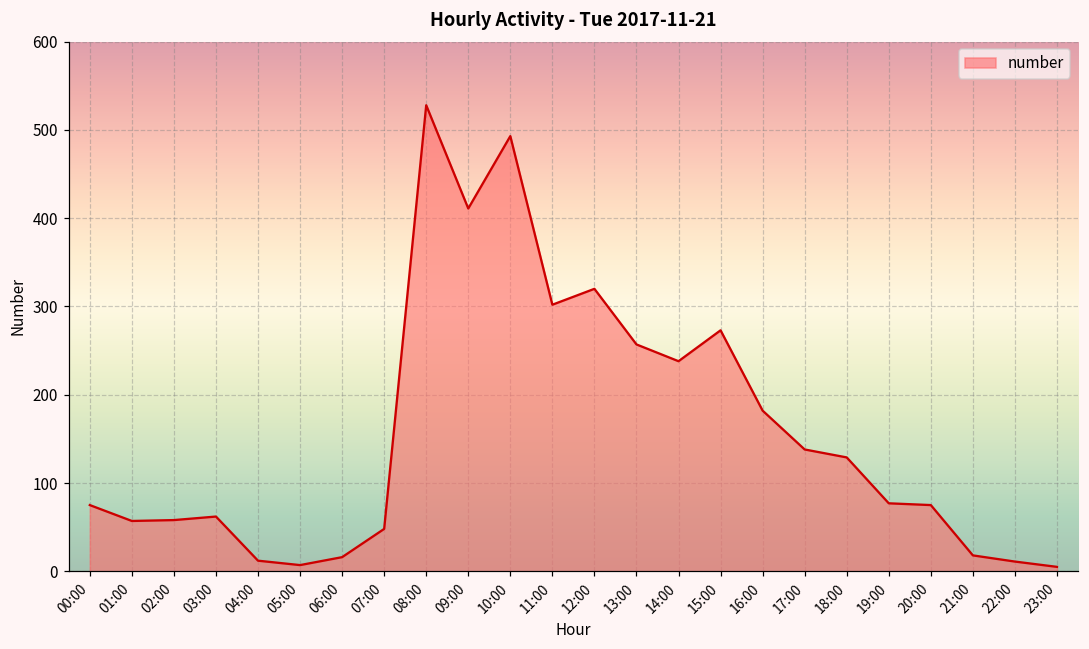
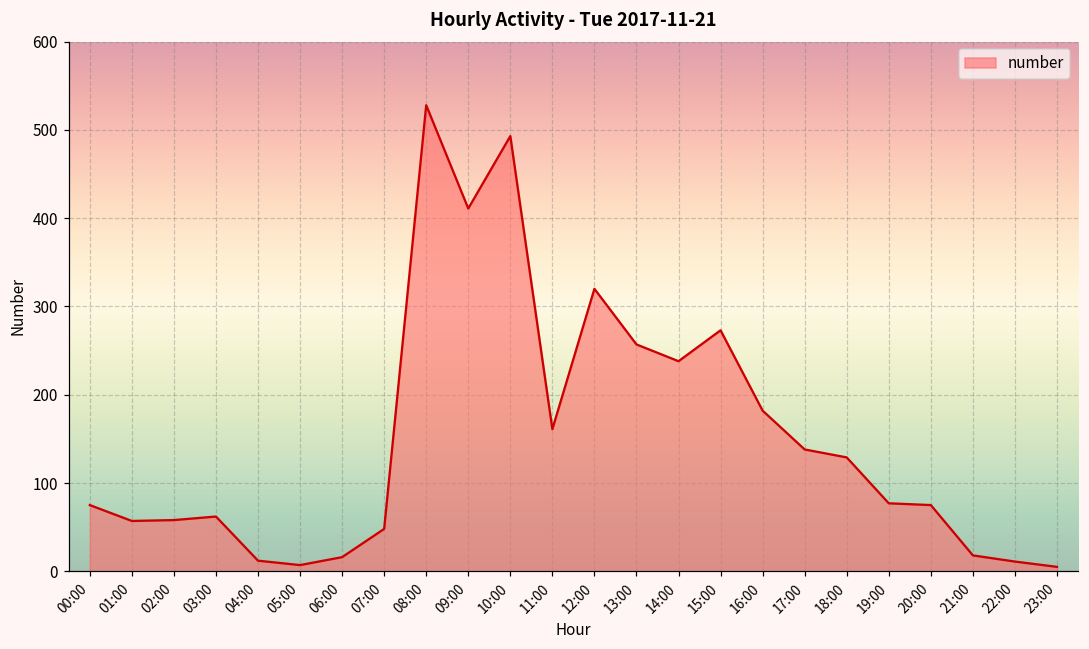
11:00: 300 -> 160
